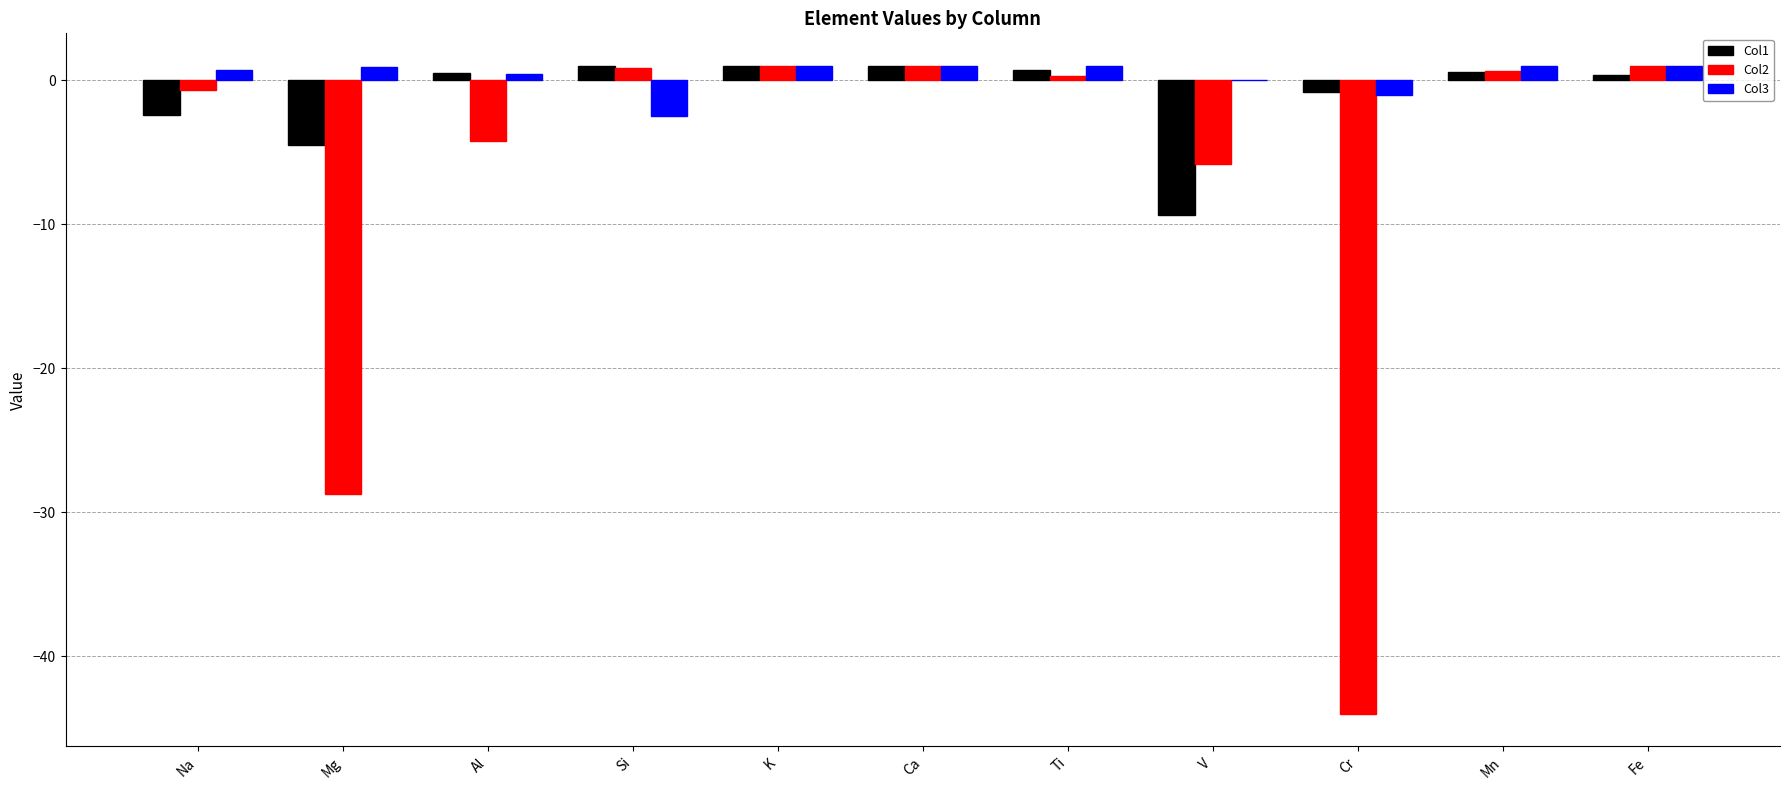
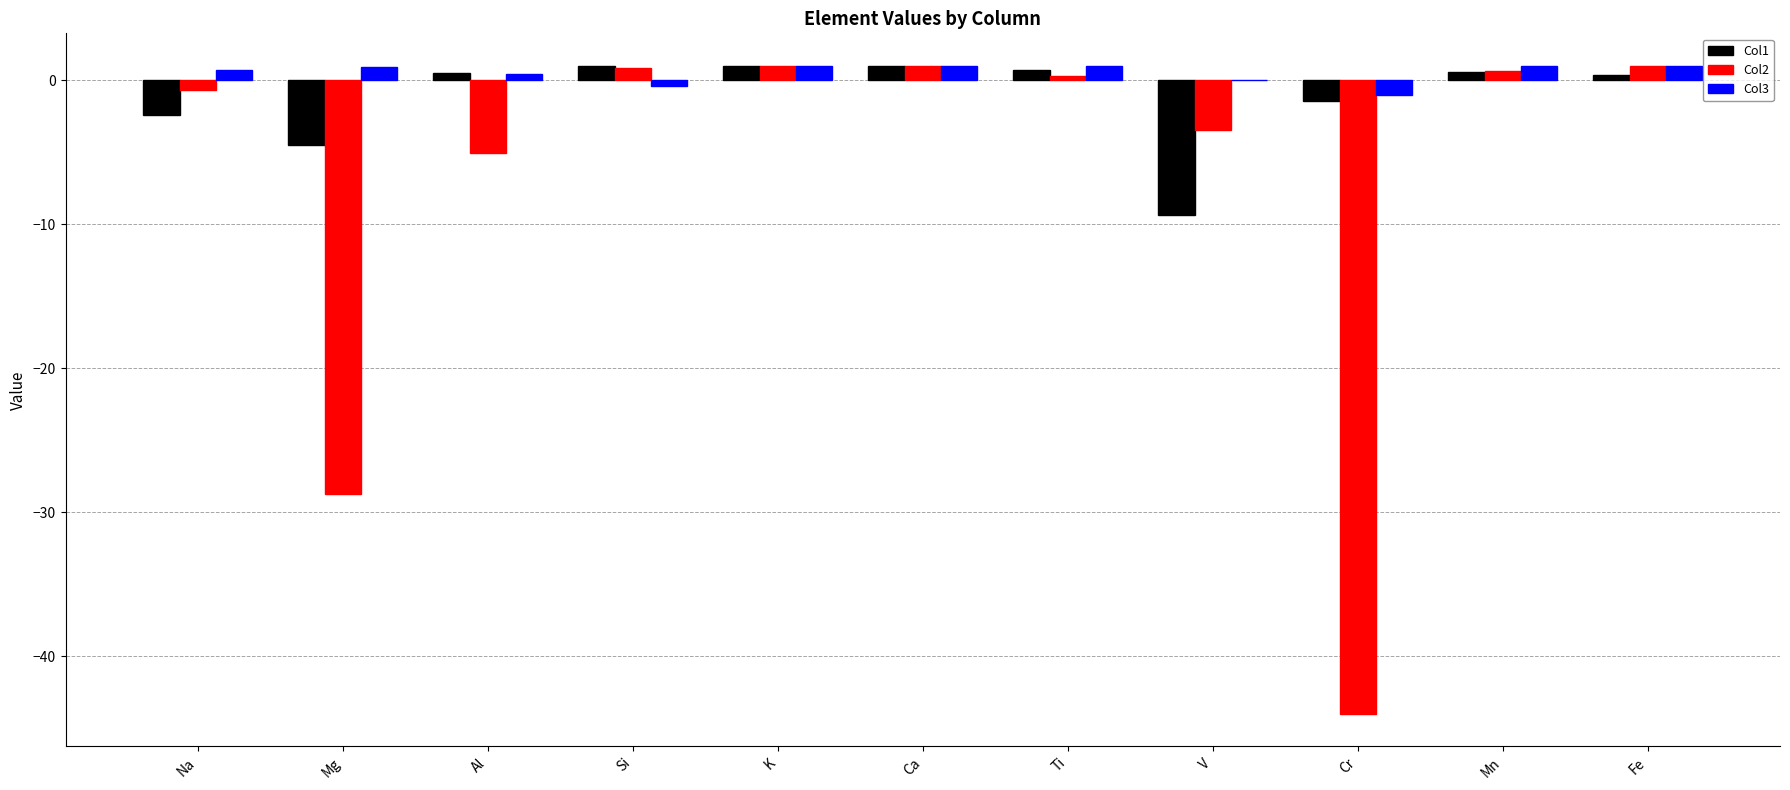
Col2, Al: -4.2 -> -5.1
Col3, Si: -2.5 -> -0.4
Col2, V: -5.8 -> -3.5
Col1, Cr: -0.8 -> -1.4
